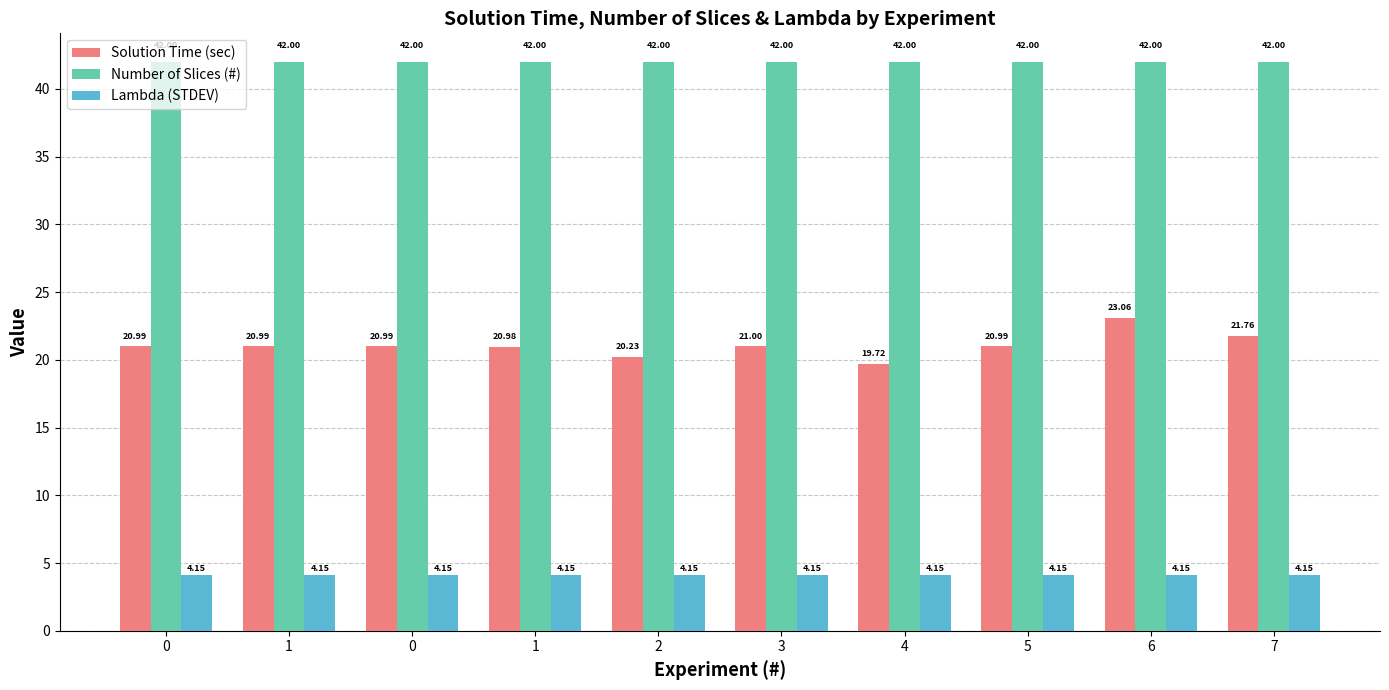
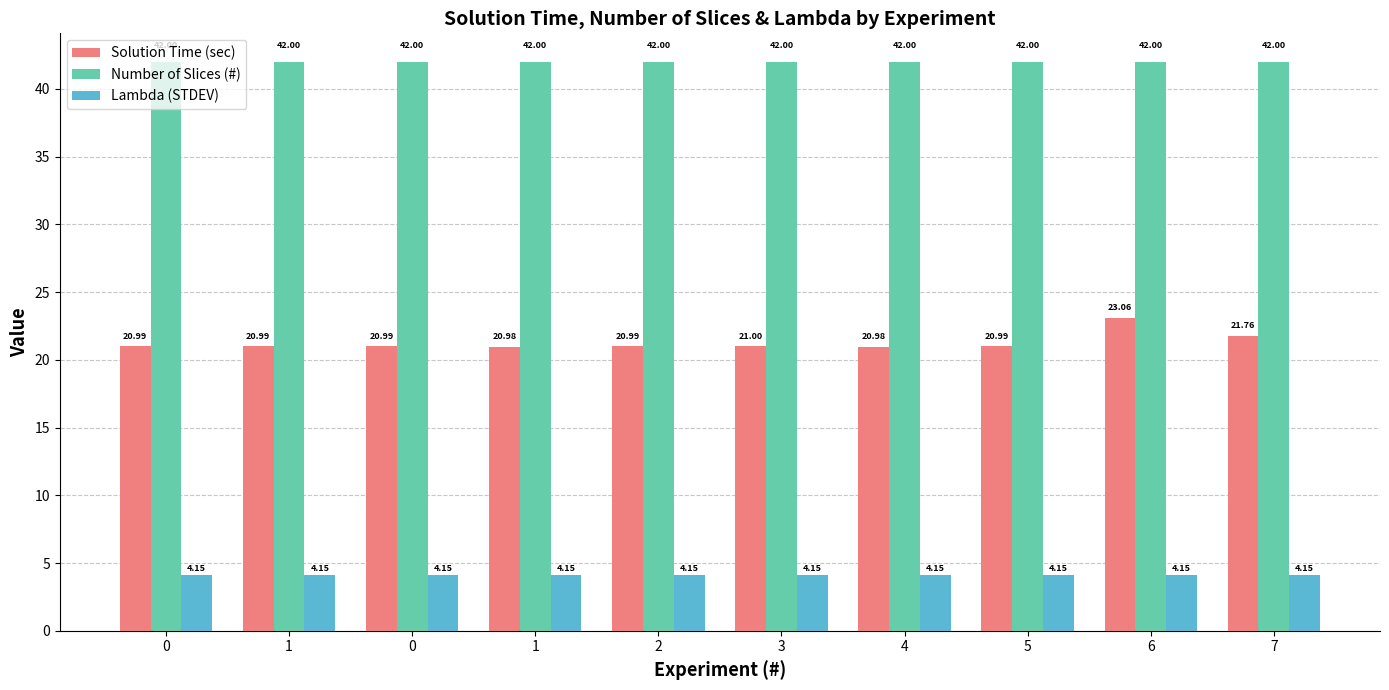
Solution Time (sec), 2: 20.23 -> 20.99
Solution Time (sec), 4: 19.72 -> 20.98
